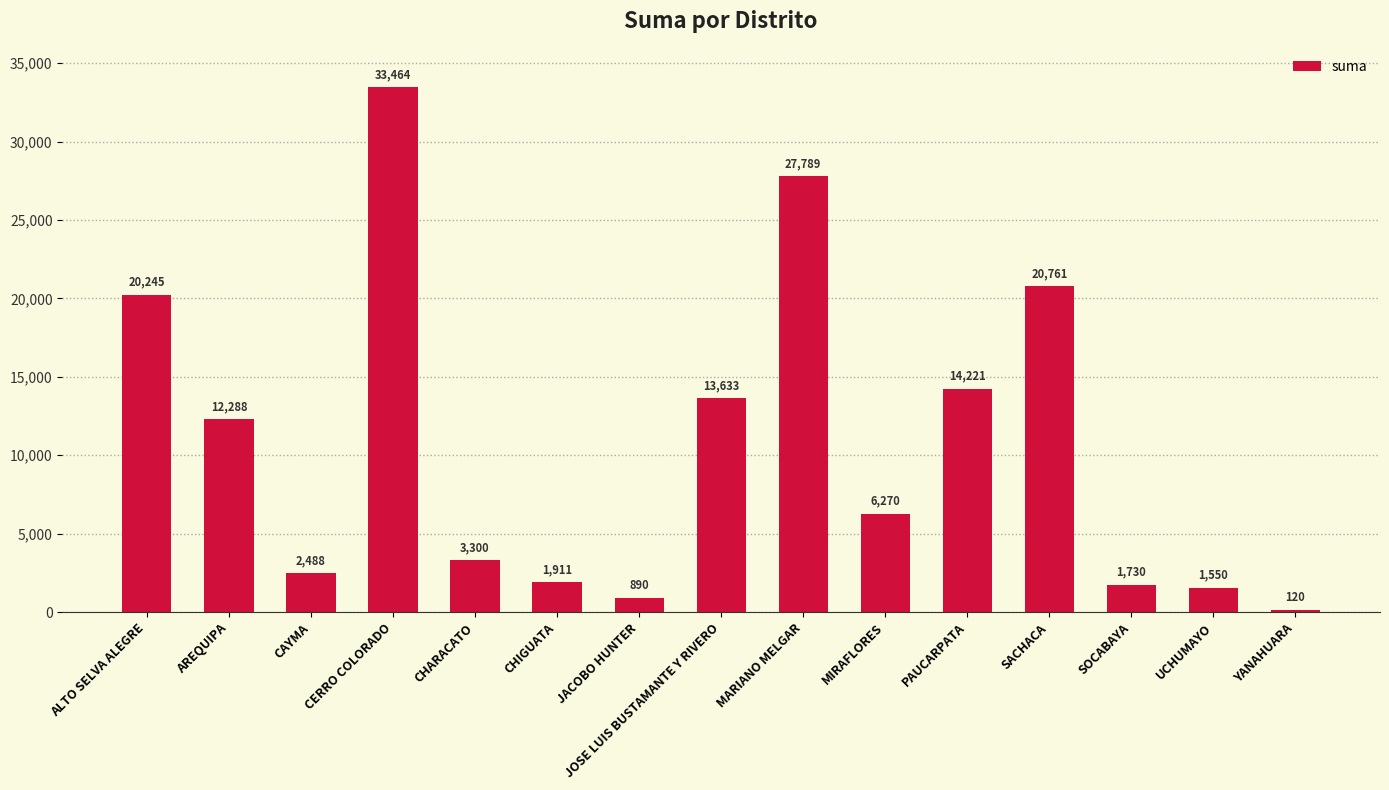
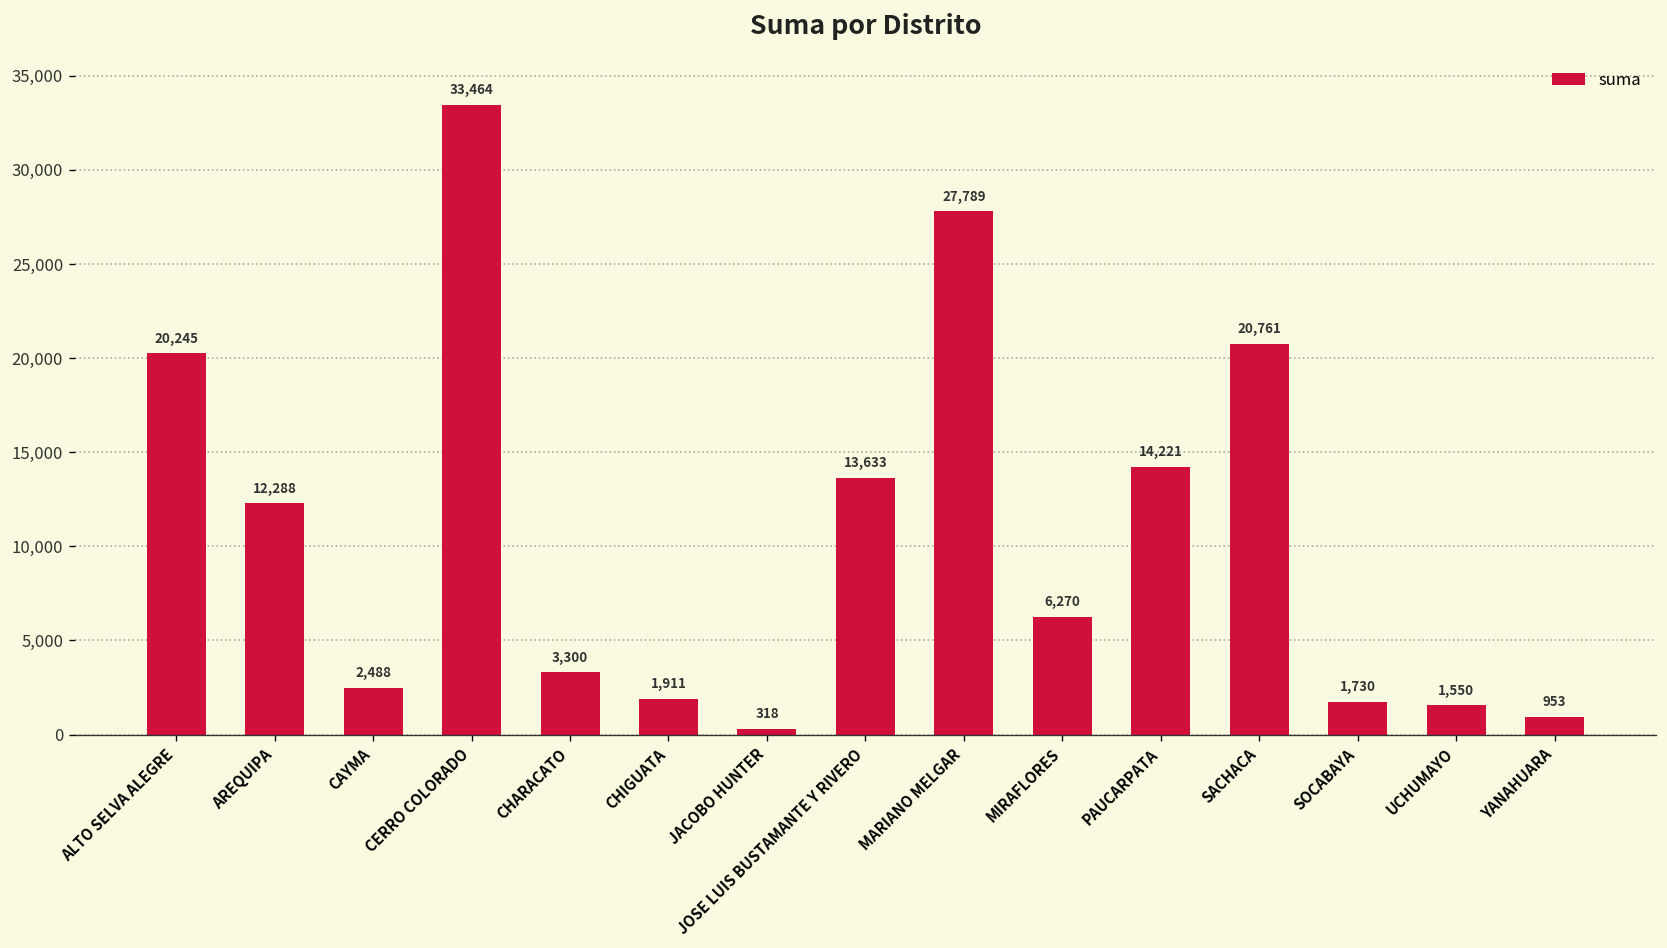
JACOBO HUNTER: 890 -> 318
YANAHUARA: 120 -> 953
